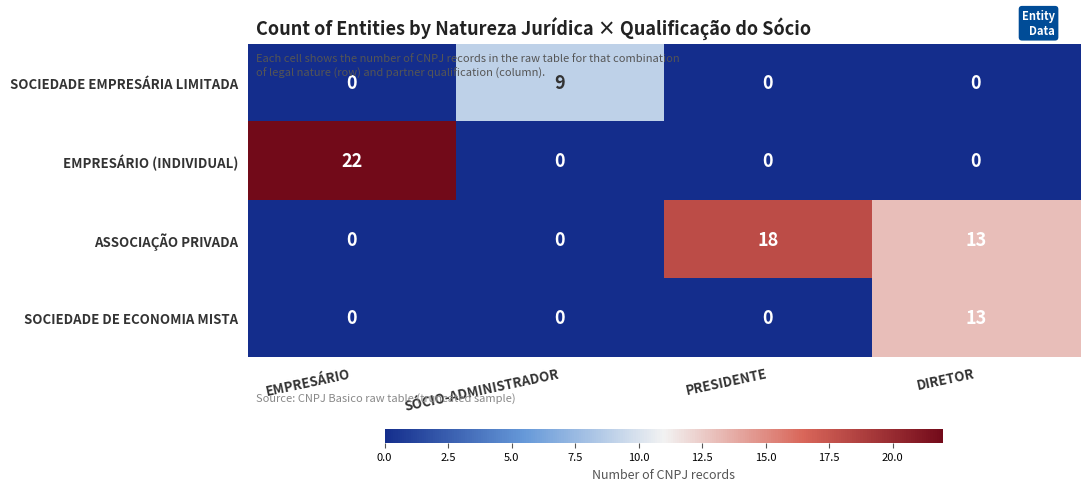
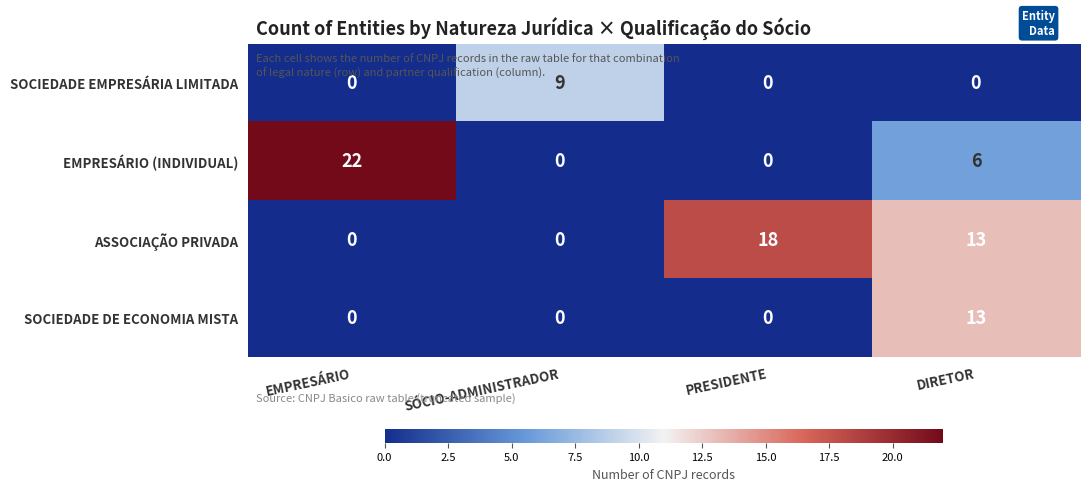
EMPRESÁRIO (INDIVIDUAL), DIRETOR: 0 -> 6
